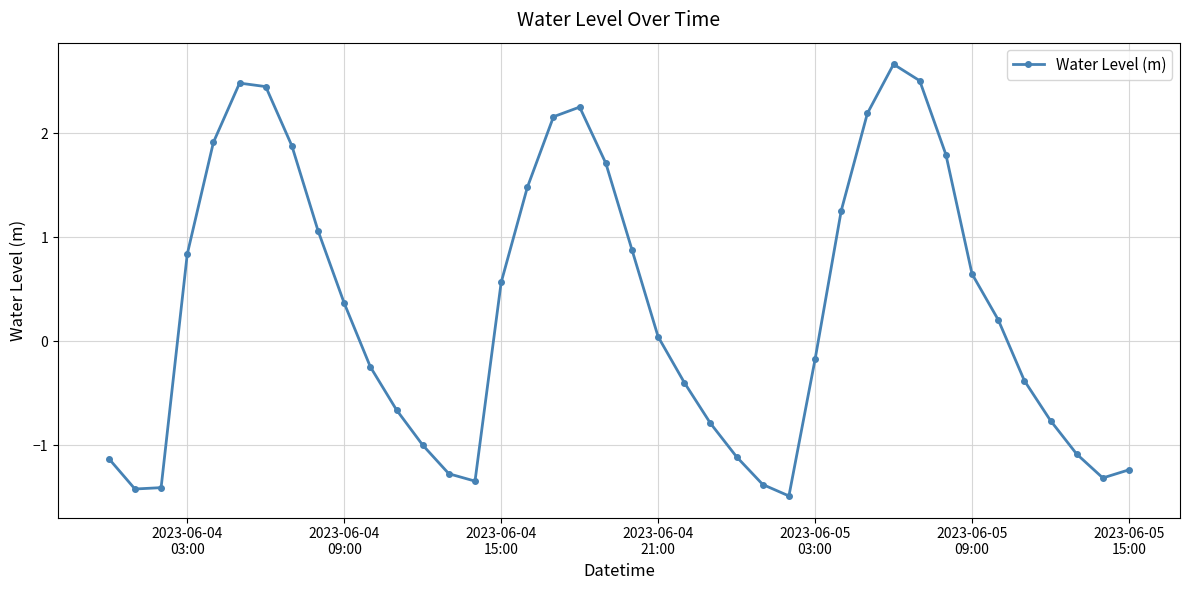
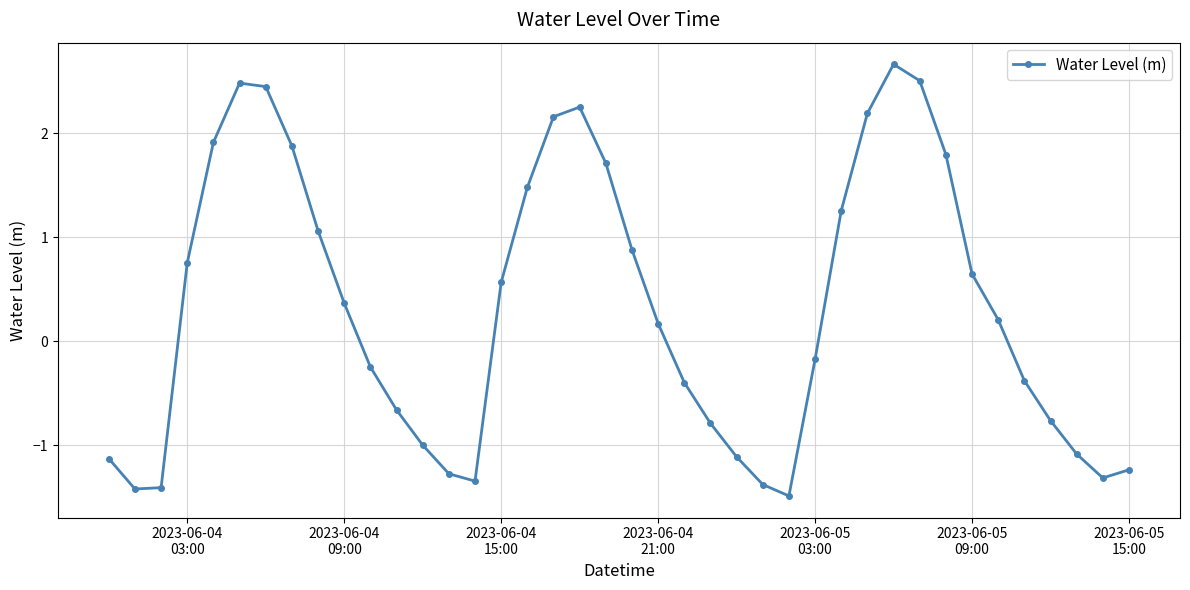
2023-06-04 03:00: 0.84 -> 0.76
2023-06-04 21:00: 0.04 -> 0.17
